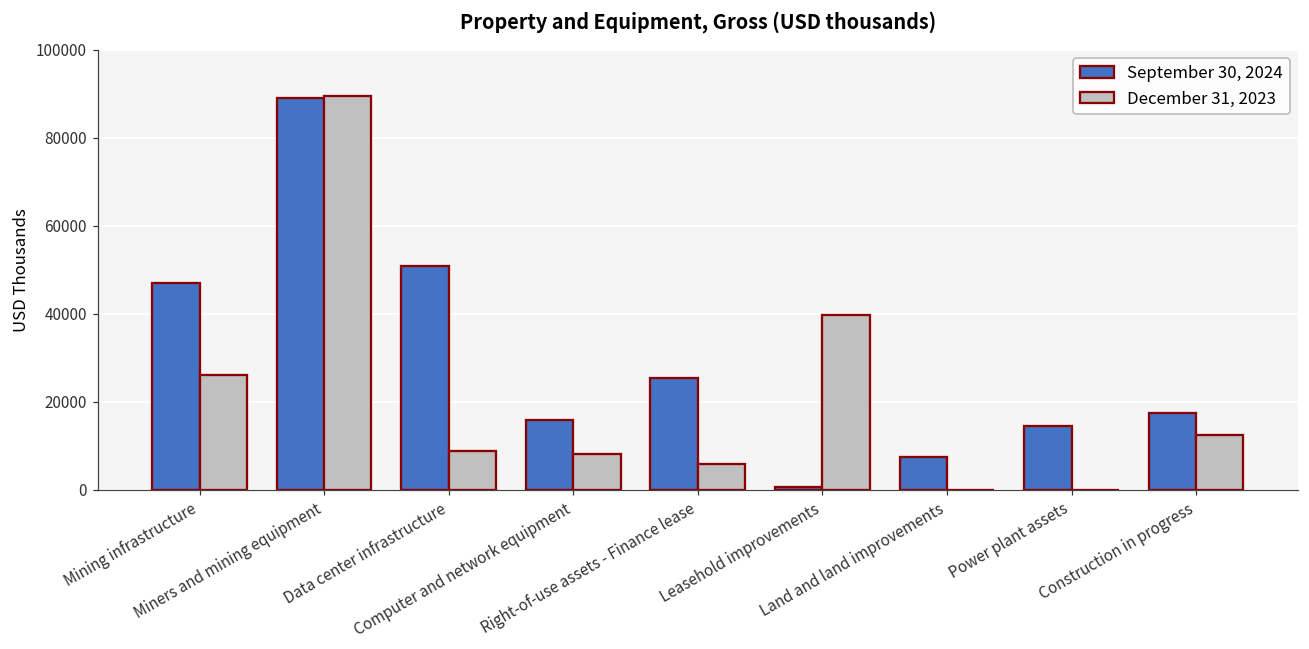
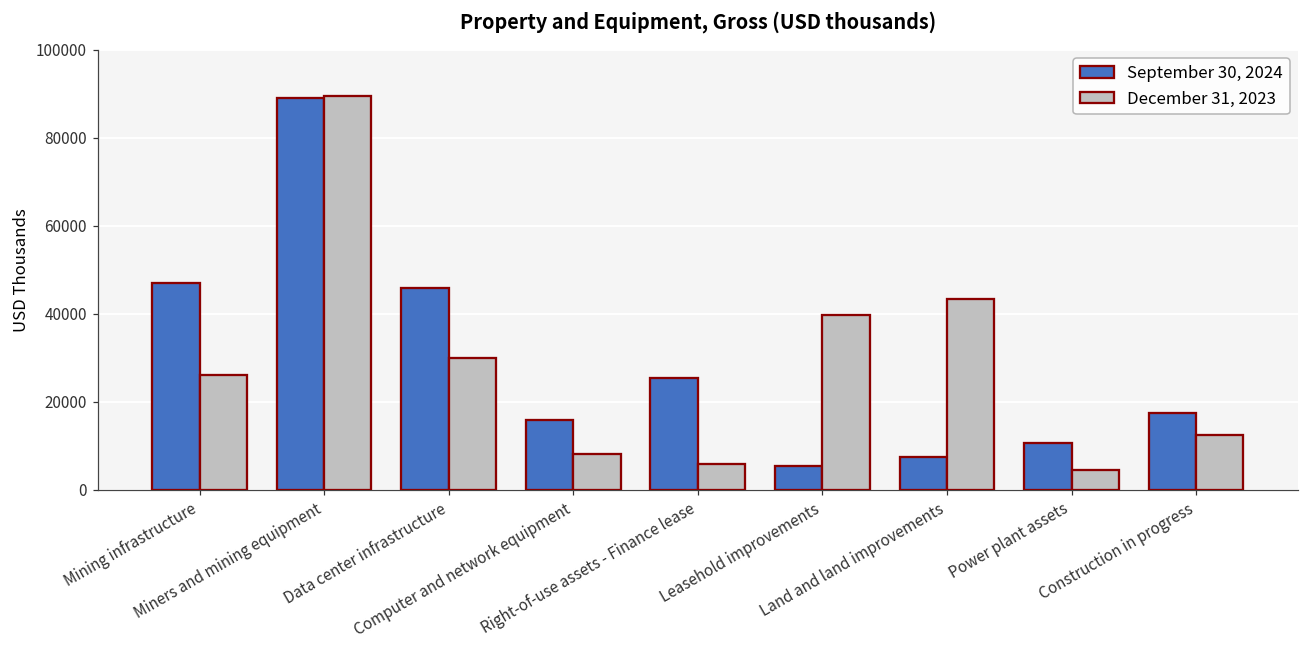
September 30, 2024, Data center infrastructure: 51000 -> 46000
December 31, 2023, Data center infrastructure: 9000 -> 30000
September 30, 2024, Leasehold improvements: 1000 -> 5000
December 31, 2023, Land and land improvements: 0 -> 43000
September 30, 2024, Power plant assets: 15000 -> 11000
December 31, 2023, Power plant assets: 0 -> 4000
